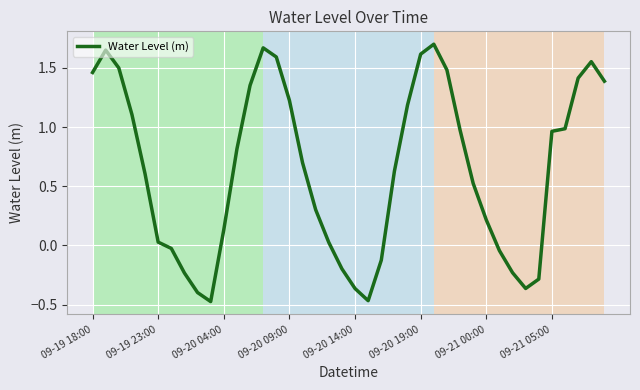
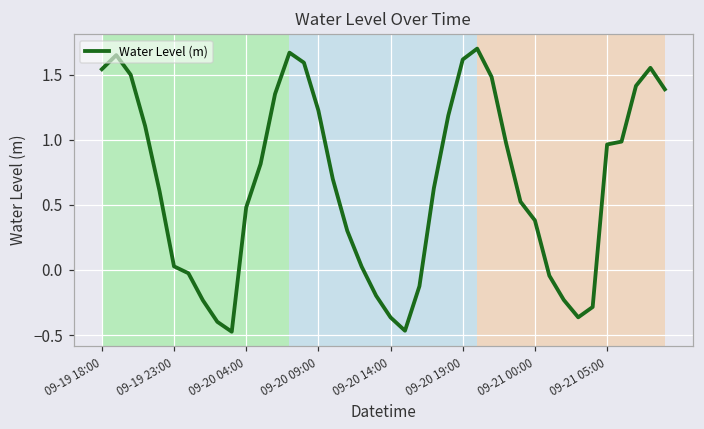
09-19 18:00: 1.46 -> 1.54
09-20 04:00: 0.13 -> 0.48
09-21 00:00: 0.22 -> 0.38
